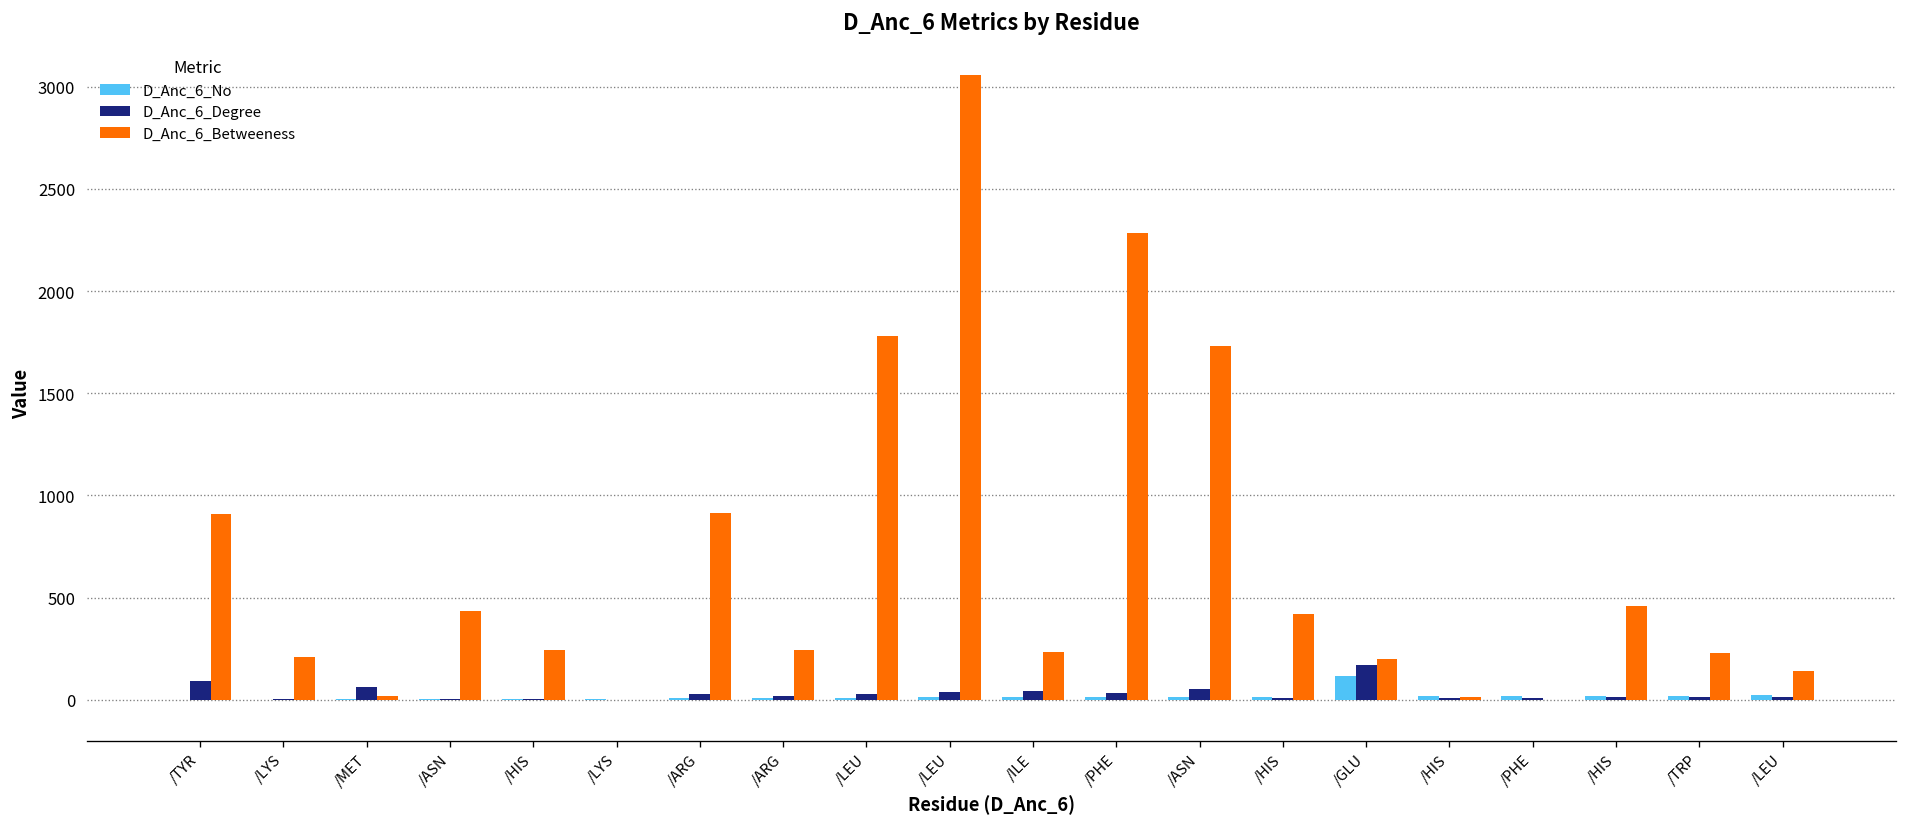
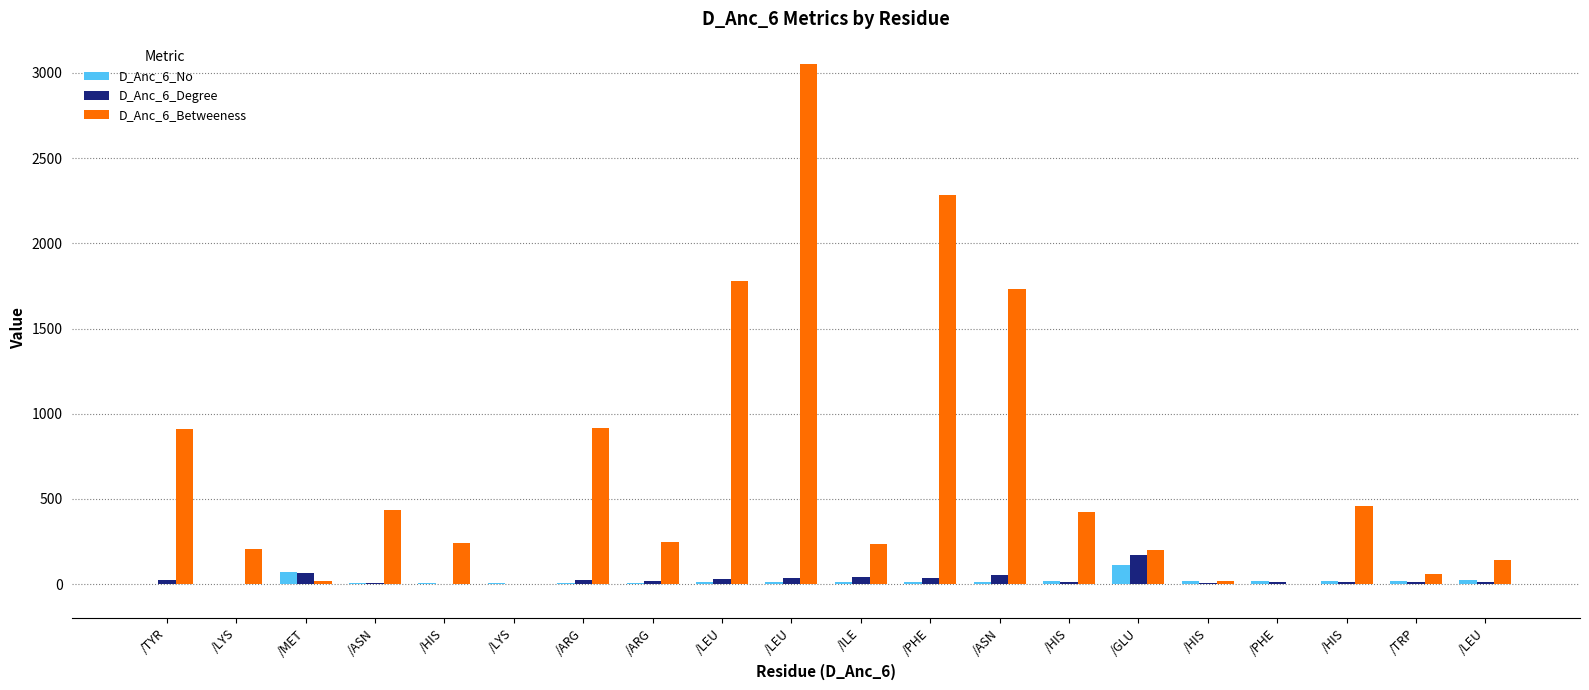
D_Anc_6_Degree, /TYR: 90 -> 20
D_Anc_6_No, /MET: 0 -> 70
D_Anc_6_Betweeness, /TRP: 230 -> 60
